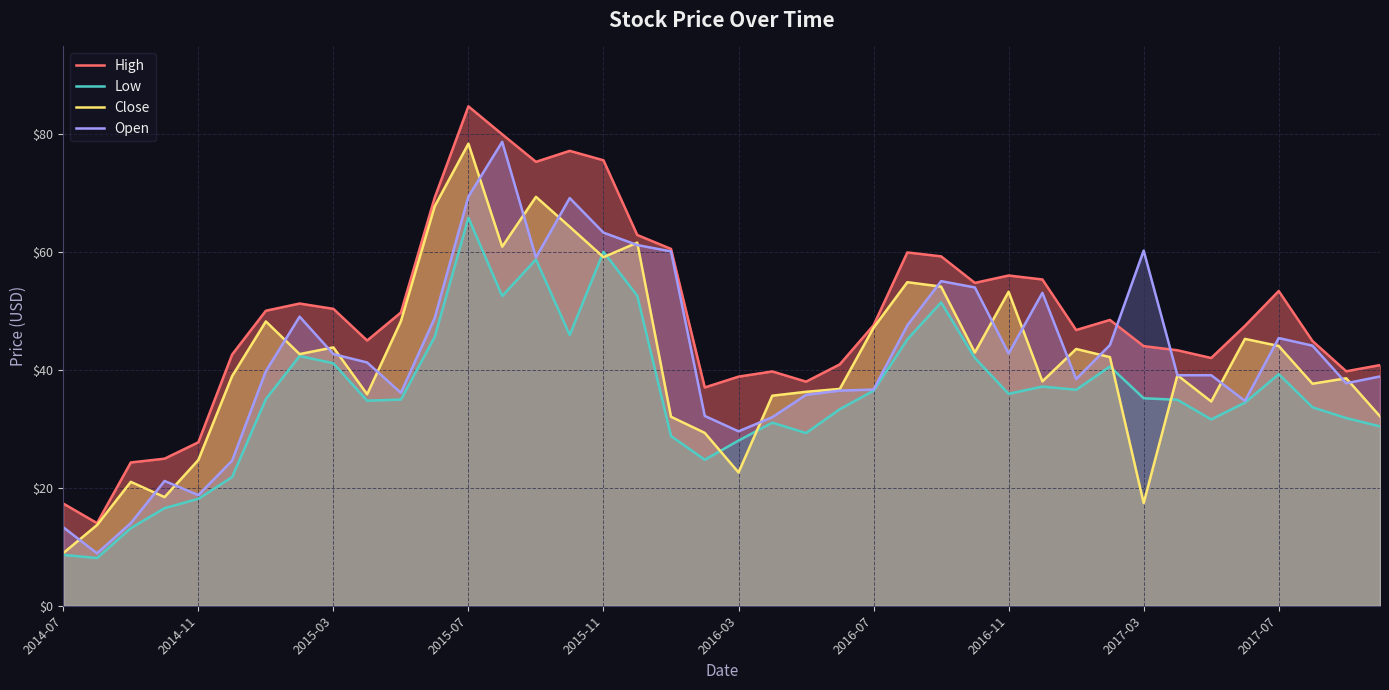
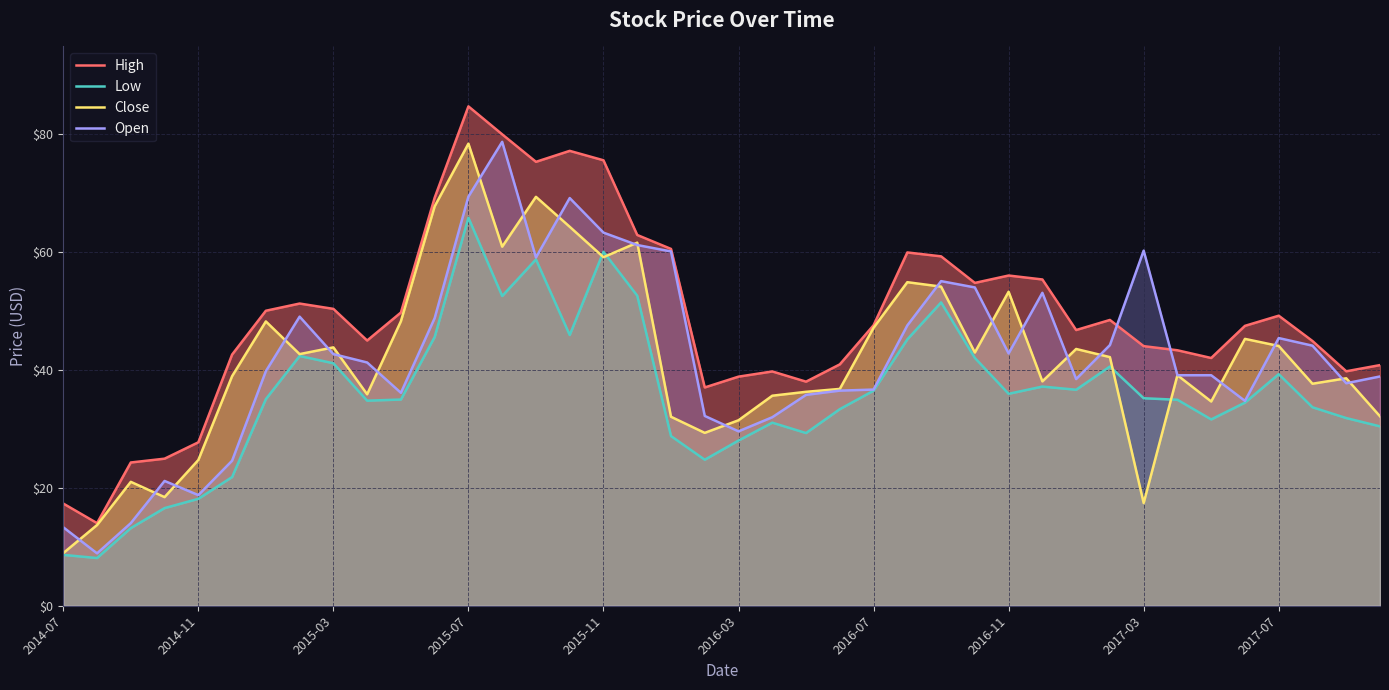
Close, 2016-03: $23 -> $31
High, 2017-07: $53 -> $49
